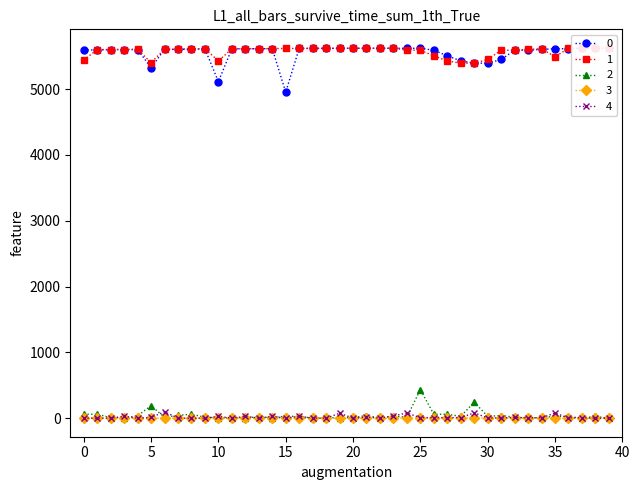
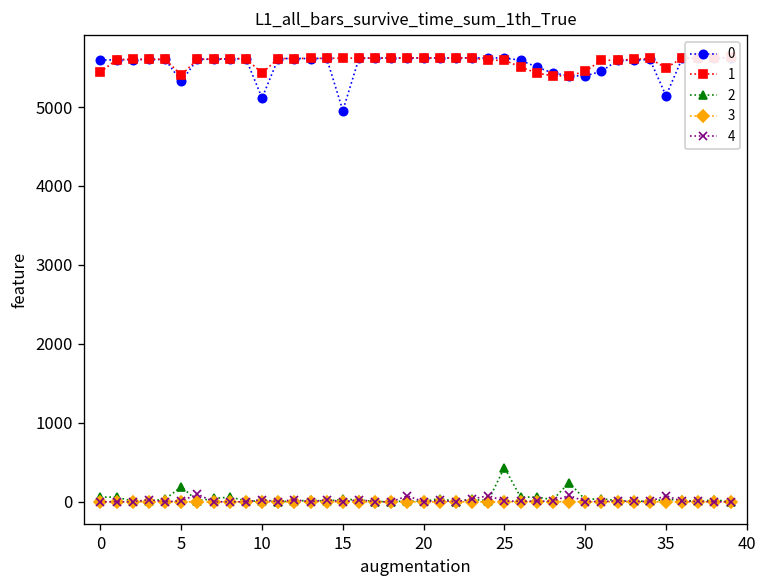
0, 35: 5600 -> 5100
